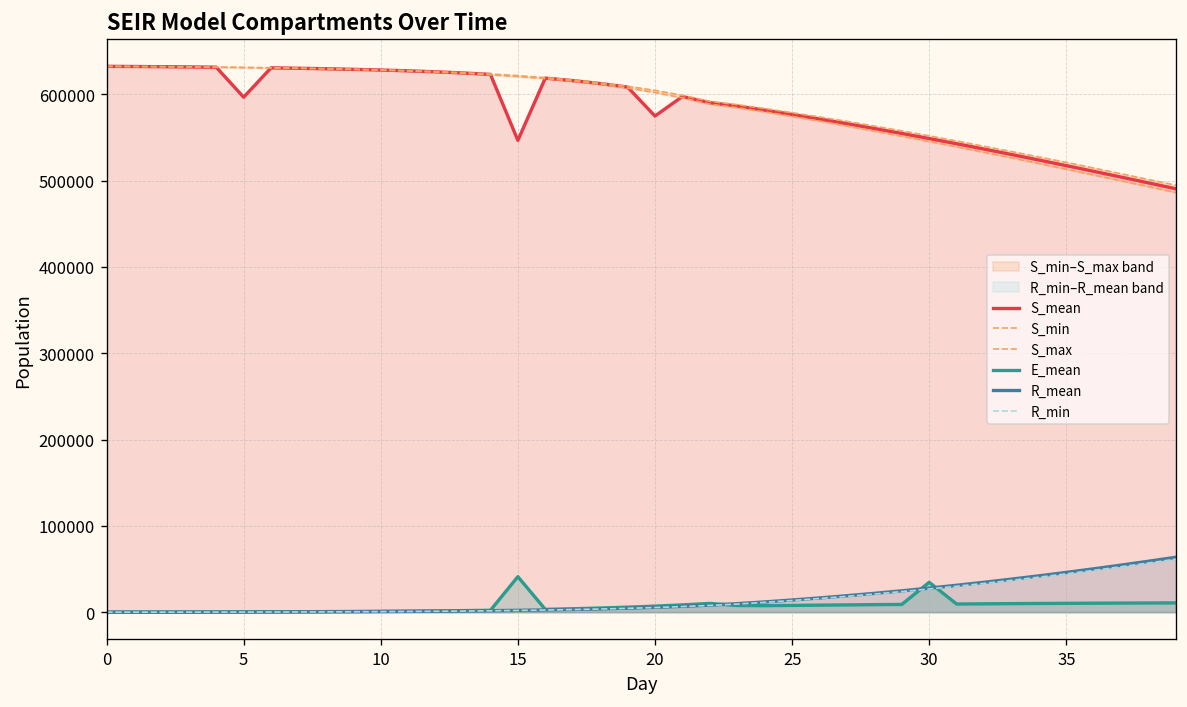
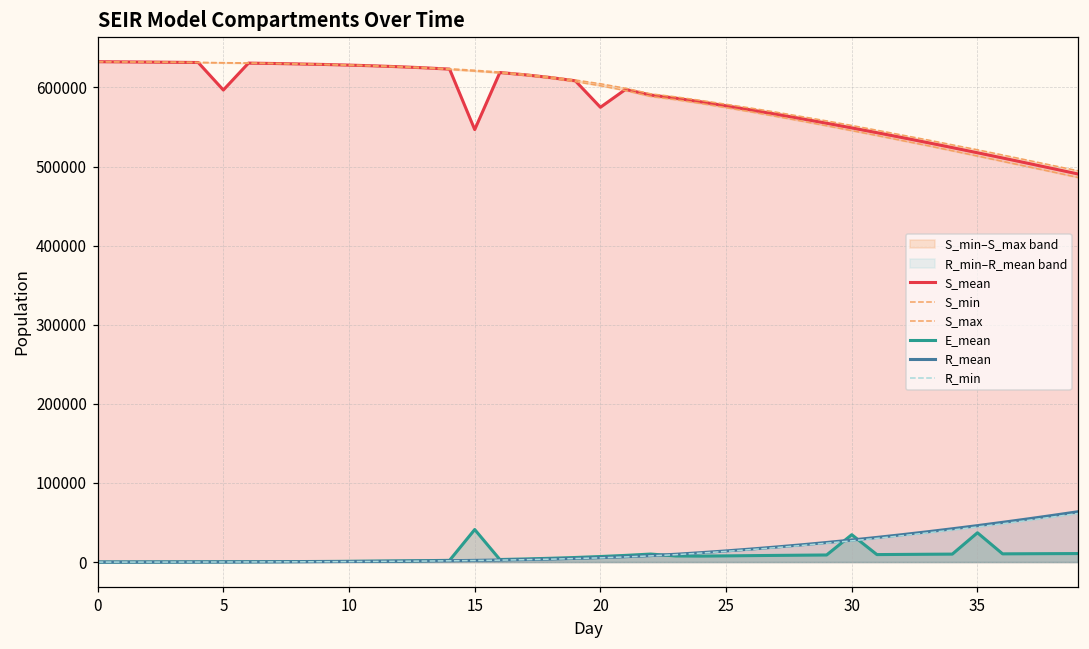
E_mean, 35: 10000 -> 40000
